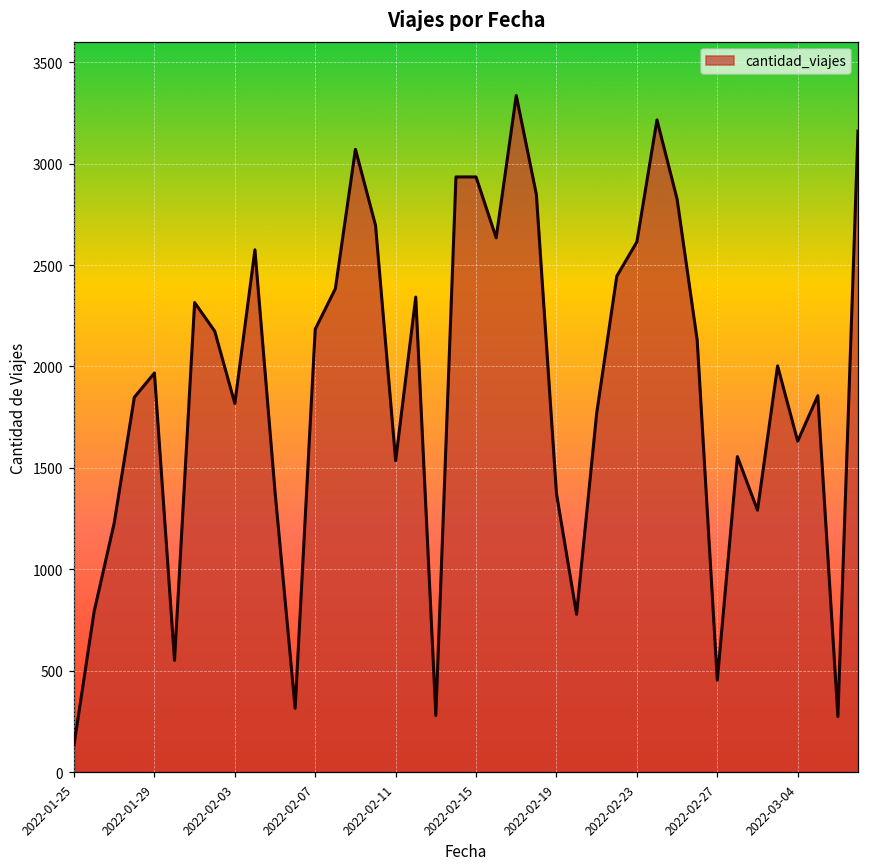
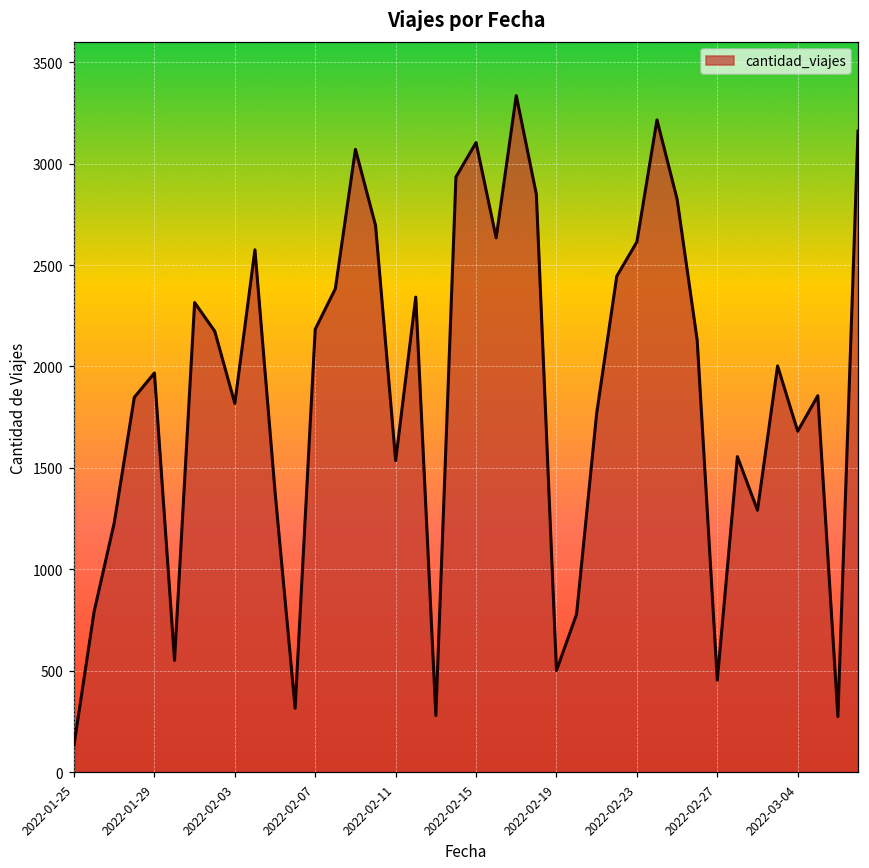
2022-02-15: 2930 -> 3100
2022-02-19: 1370 -> 500
2022-03-04: 1630 -> 1680
